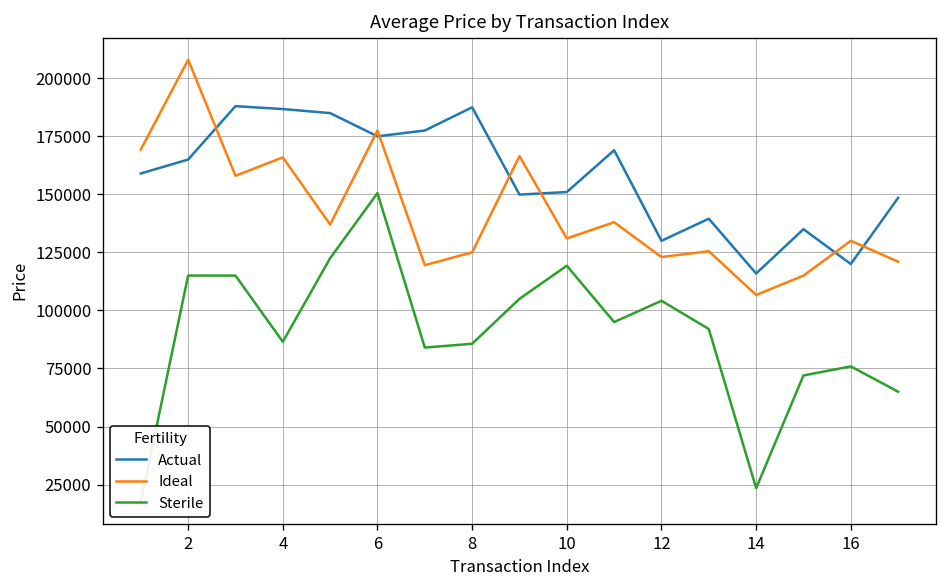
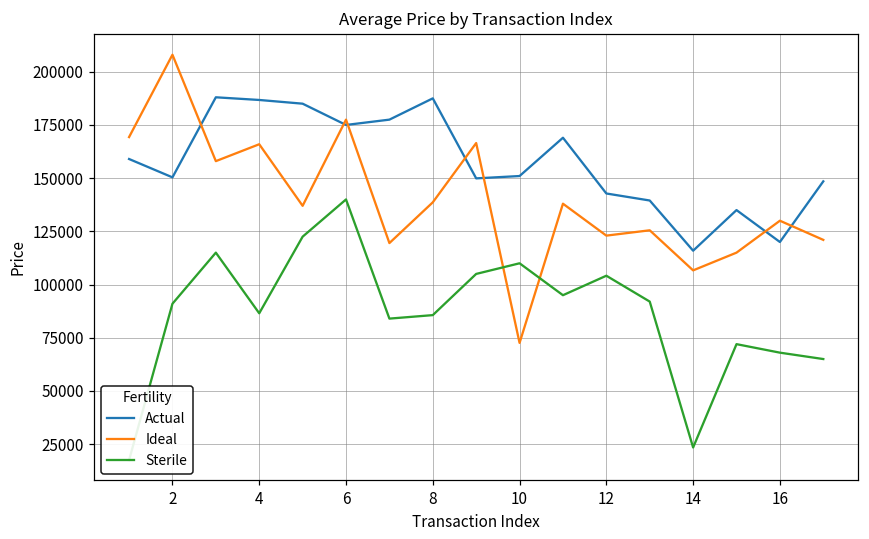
Actual, 2: 165000 -> 150000
Sterile, 2: 115000 -> 91000
Sterile, 6: 151000 -> 140000
Ideal, 8: 125000 -> 139000
Ideal, 10: 131000 -> 73000
Sterile, 10: 119000 -> 110000
Actual, 12: 130000 -> 143000
Sterile, 16: 76000 -> 68000
